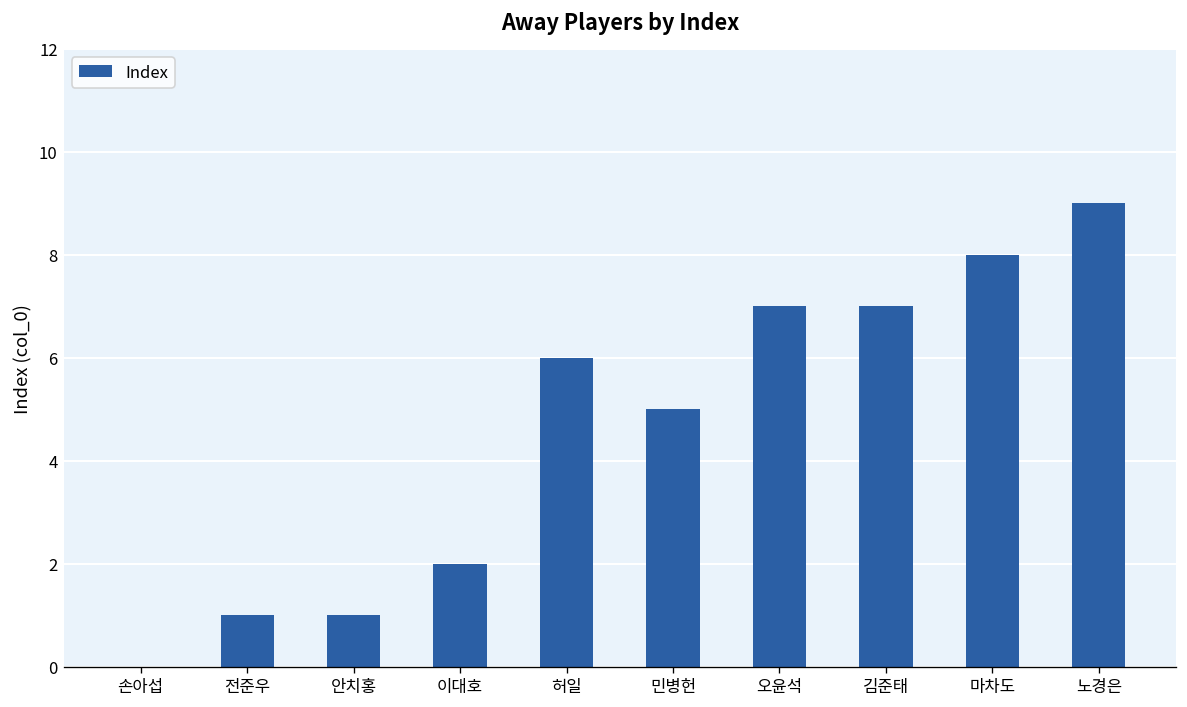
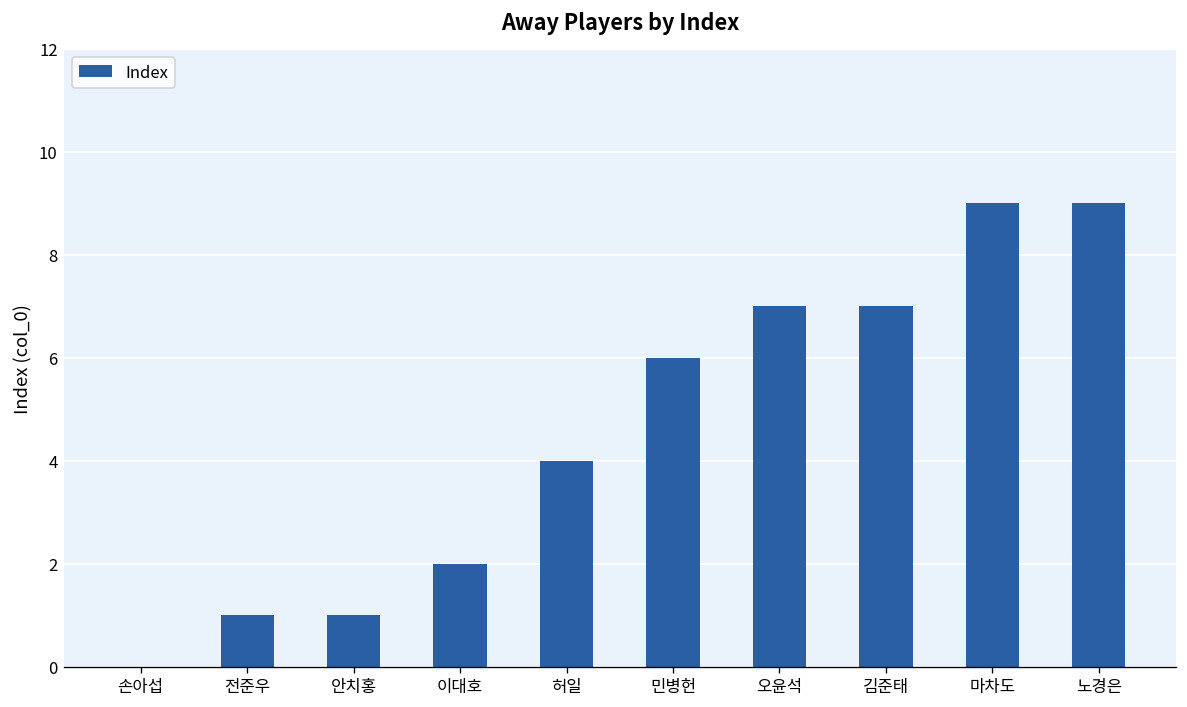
허일: 6 -> 4
민병헌: 5 -> 6
마차도: 8 -> 9
